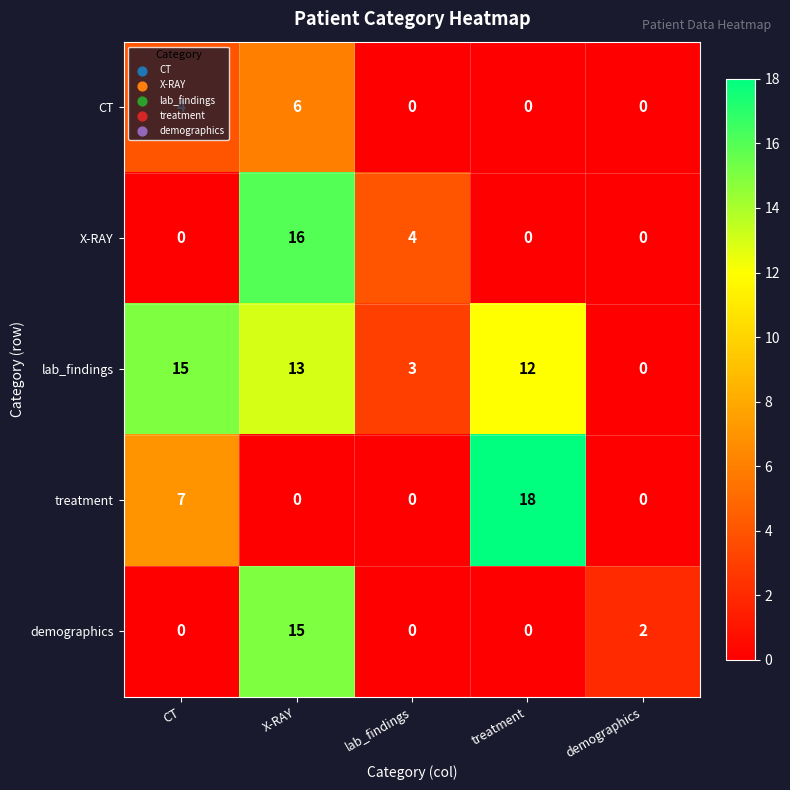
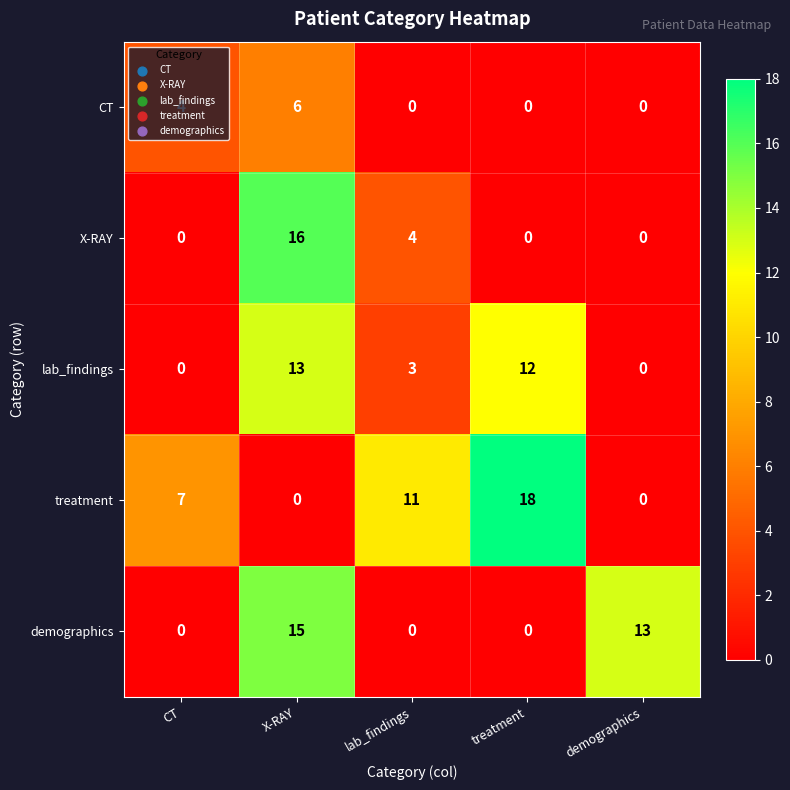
lab_findings, CT: 15 -> 0
treatment, lab_findings: 0 -> 11
demographics, demographics: 2 -> 13
